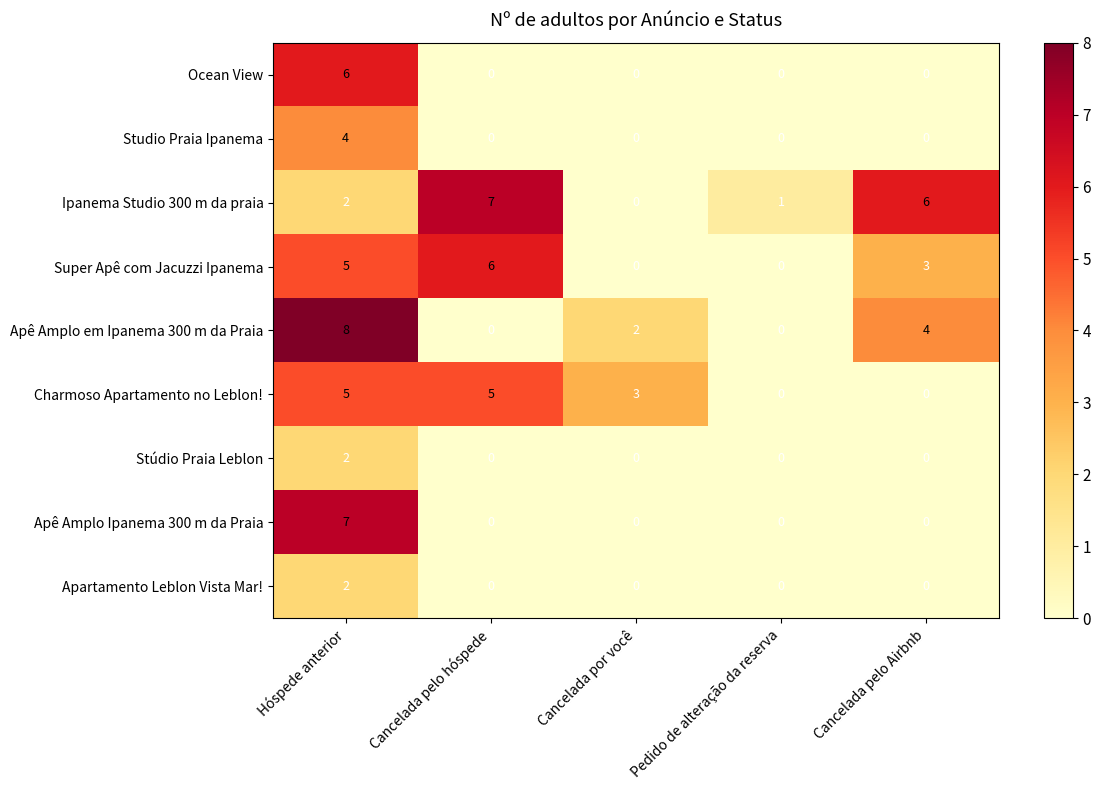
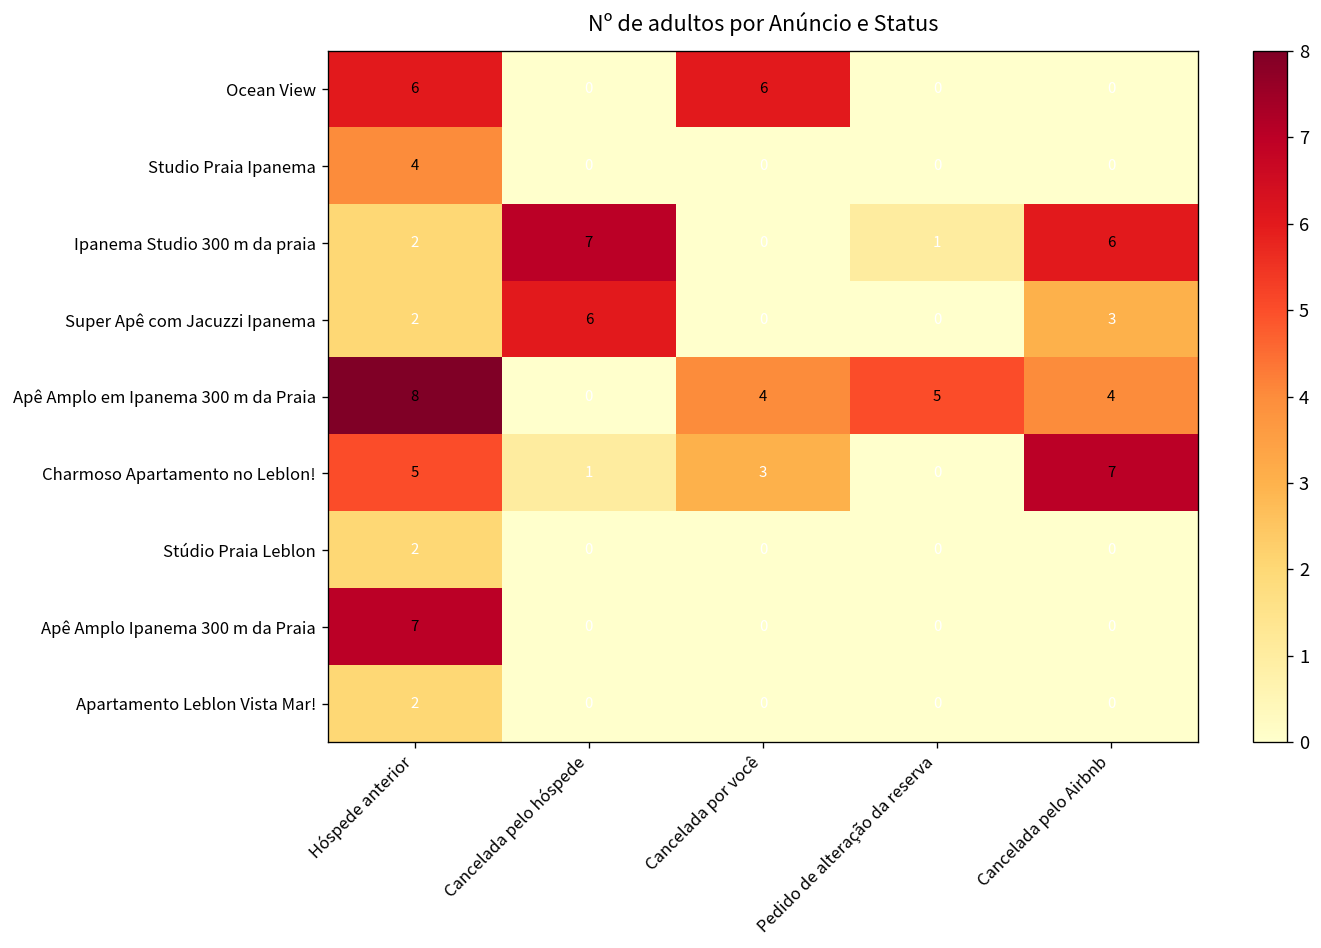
Ocean View, Cancelada por você: 0 -> 6
Super Apê com Jacuzzi Ipanema, Hóspede anterior: 5 -> 2
Apê Amplo em Ipanema 300 m da Praia, Cancelada por você: 2 -> 4
Apê Amplo em Ipanema 300 m da Praia, Pedido de alteração da reserva: 0 -> 5
Charmoso Apartamento no Leblon!, Cancelada pelo hóspede: 5 -> 1
Charmoso Apartamento no Leblon!, Cancelada pelo Airbnb: 0 -> 7
